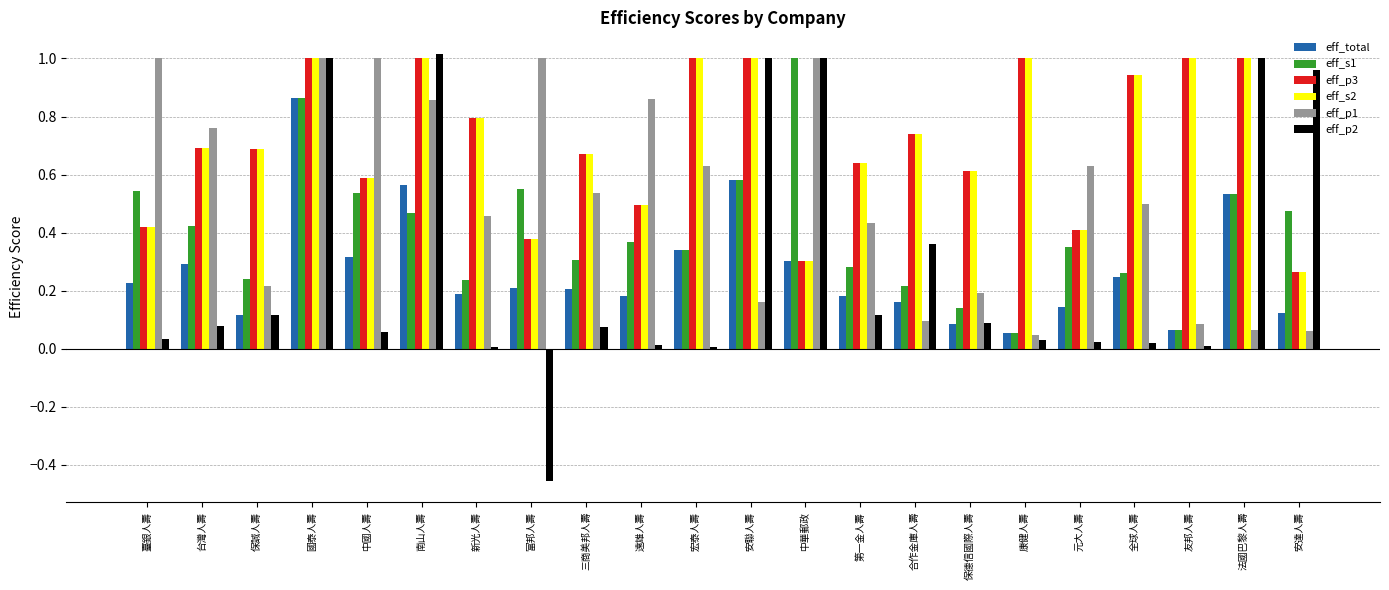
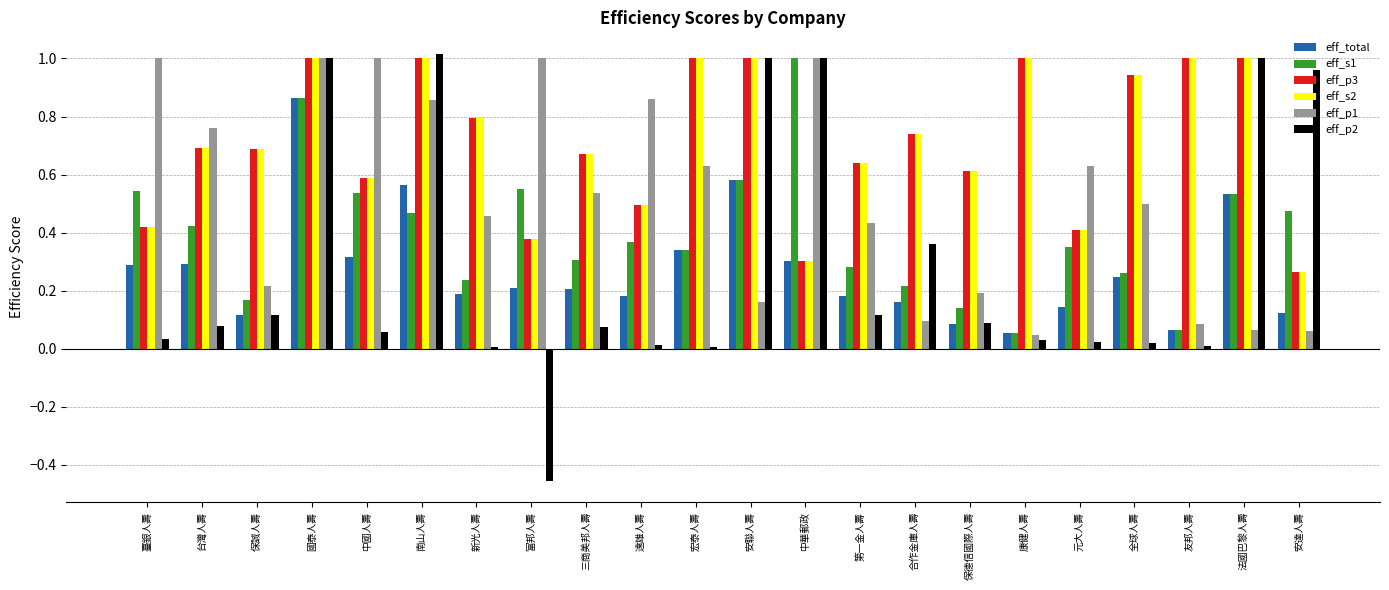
eff_total, 臺銀人壽: 0.23 -> 0.29
eff_s1, 保誠人壽: 0.24 -> 0.17
